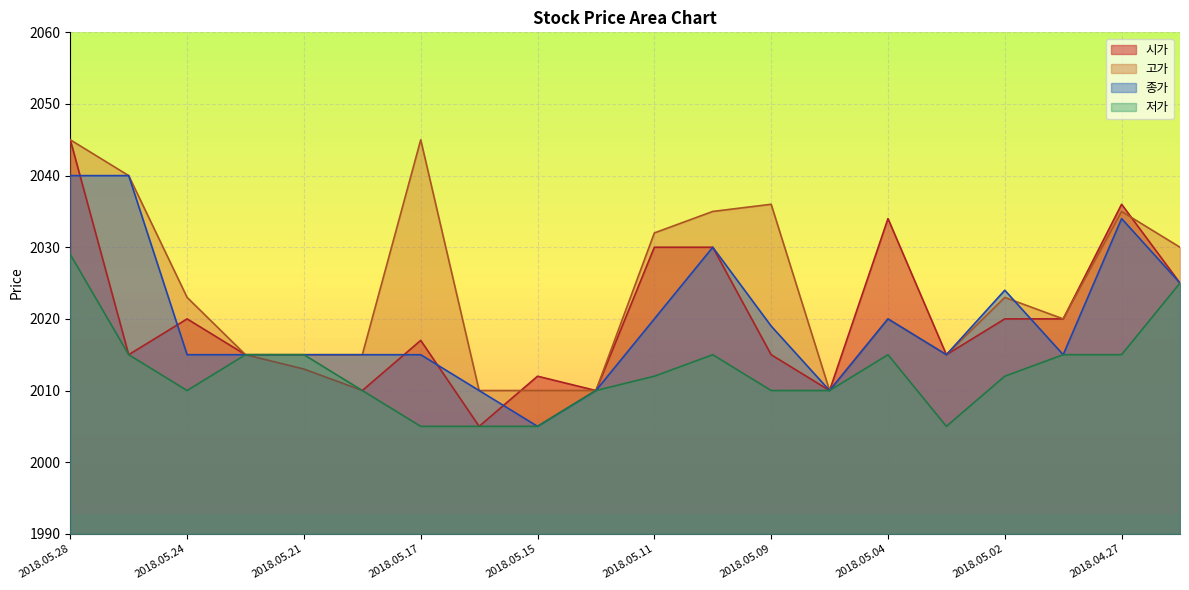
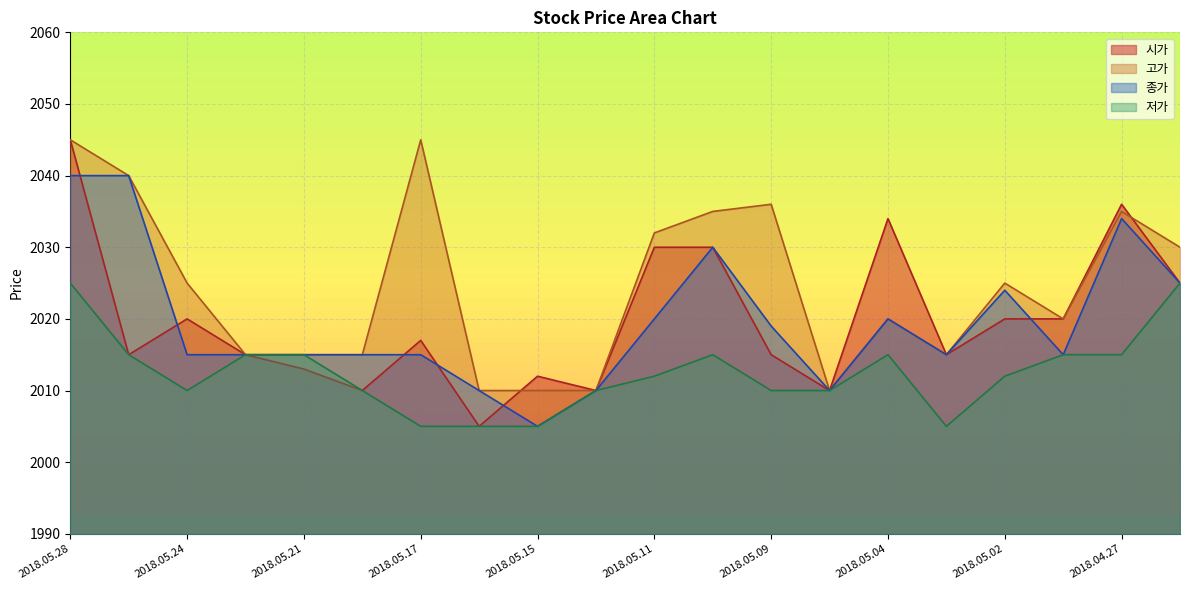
저가, 2018.05.28: 2029 -> 2025
고가, 2018.05.24: 2023 -> 2025
고가, 2018.05.02: 2023 -> 2025
